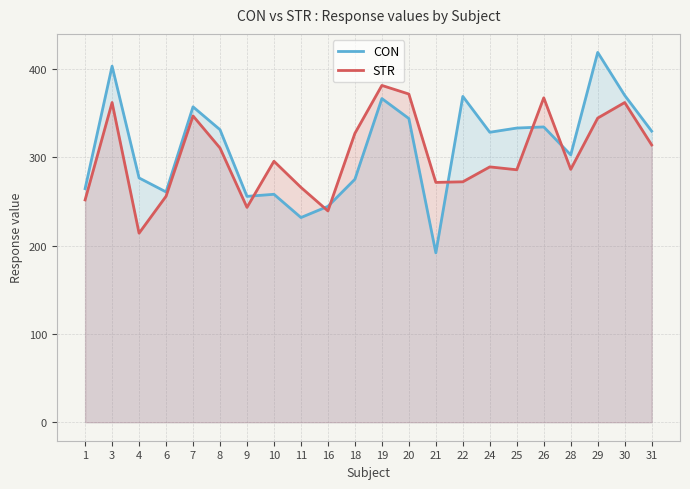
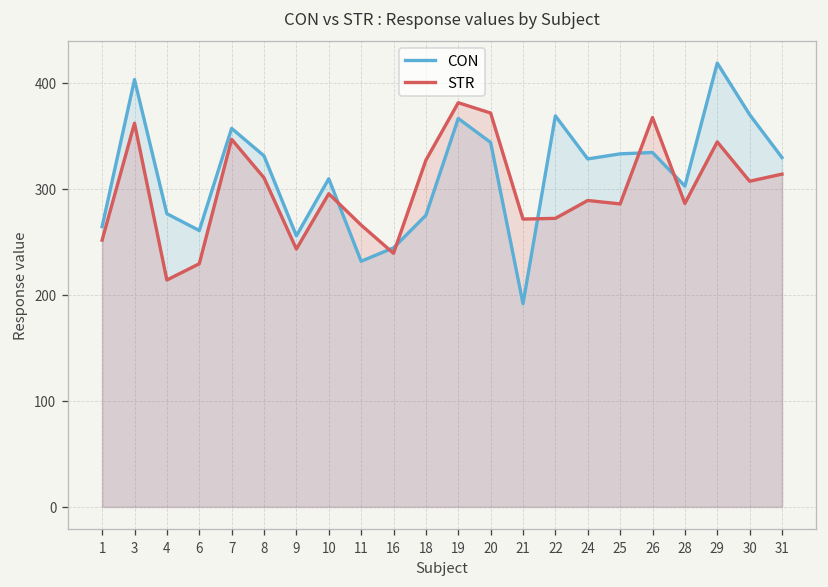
STR, 6: 260 -> 230
CON, 10: 260 -> 310
STR, 30: 360 -> 310
